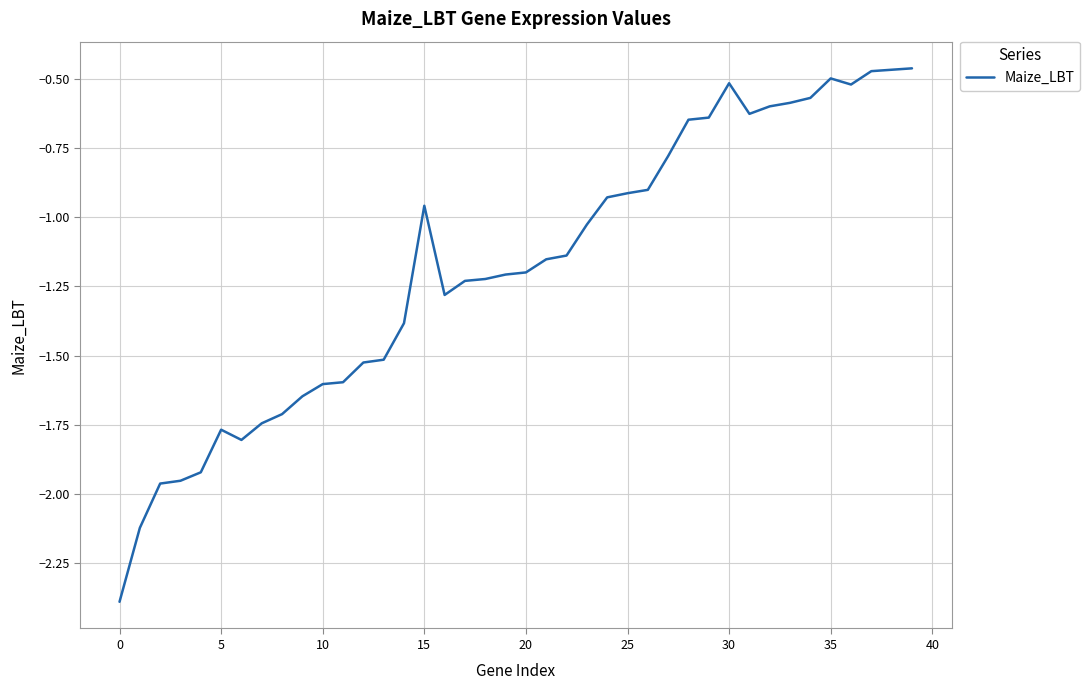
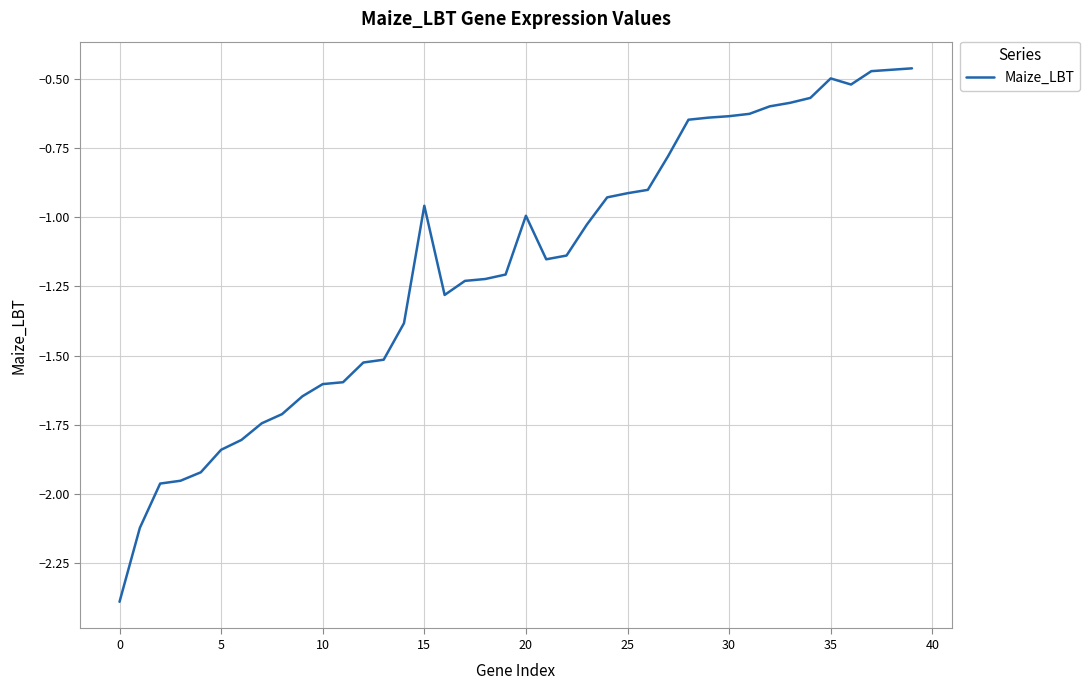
5: -1.77 -> -1.84
20: -1.20 -> -0.99
30: -0.52 -> -0.64
